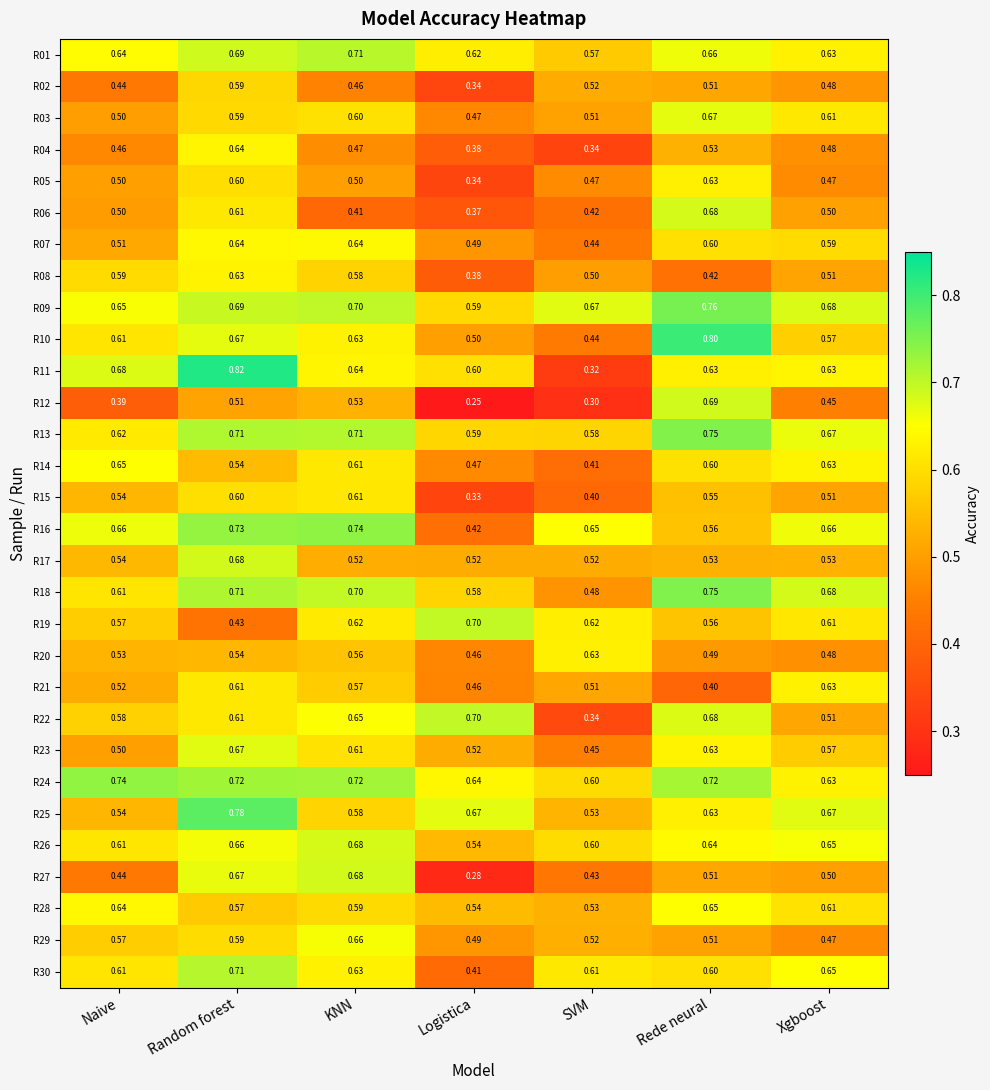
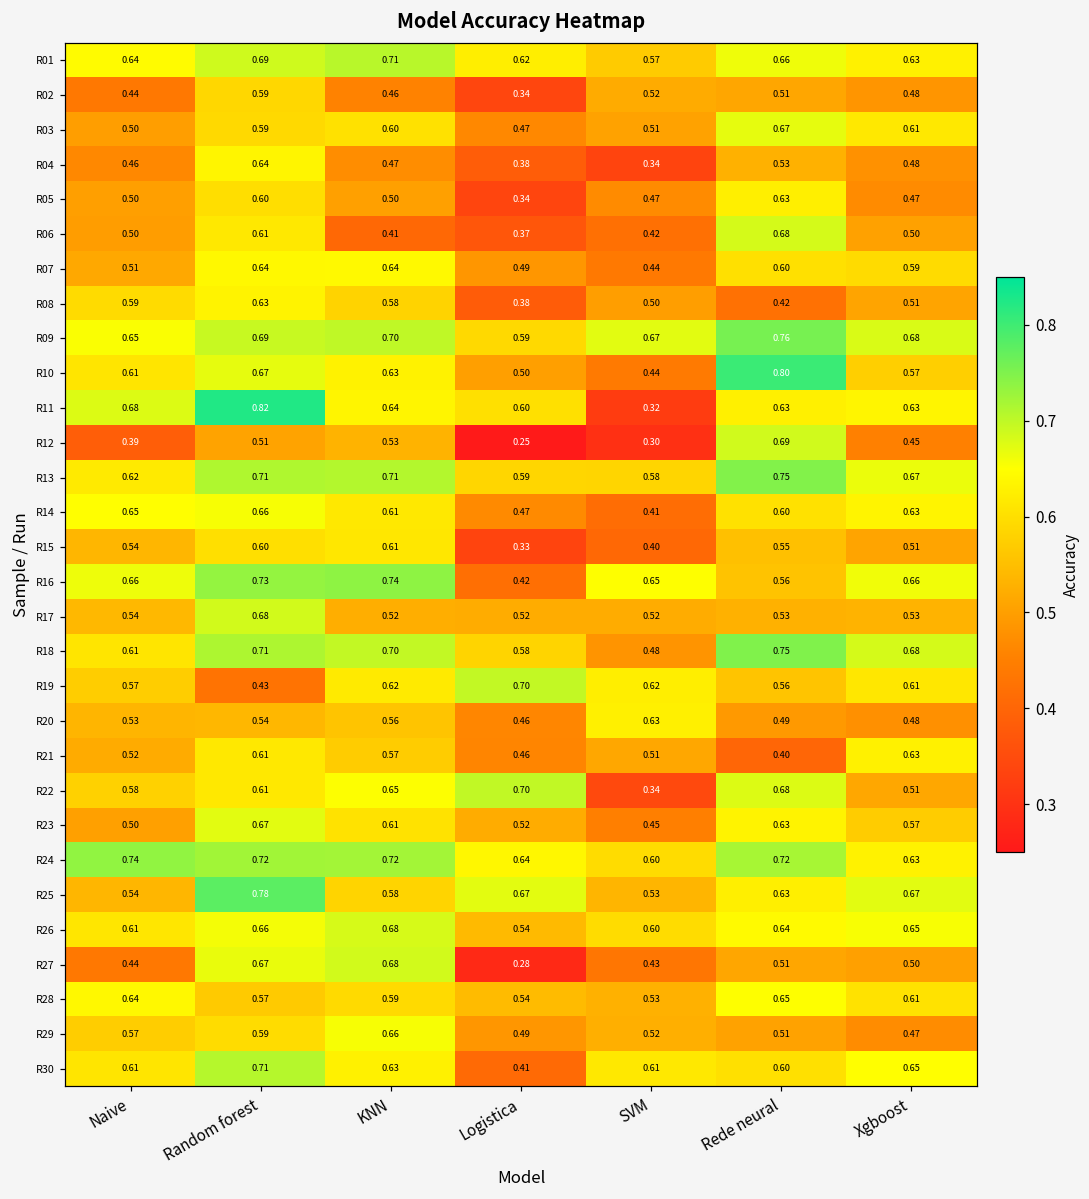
R14, Random forest: 0.54 -> 0.66
